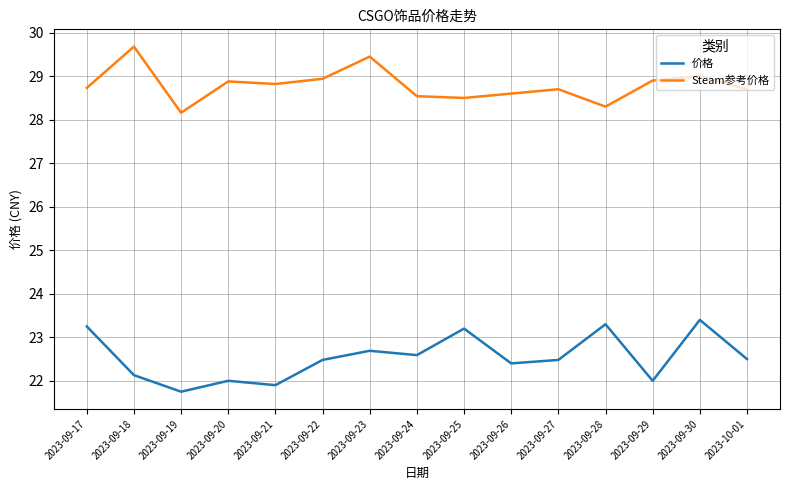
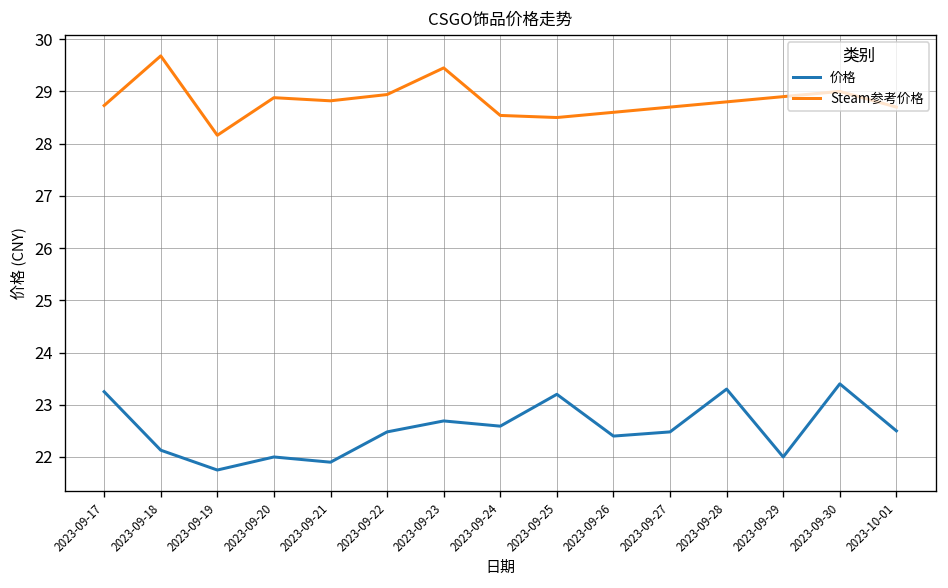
Steam参考价格, 2023-09-28: 28.3 -> 28.8
